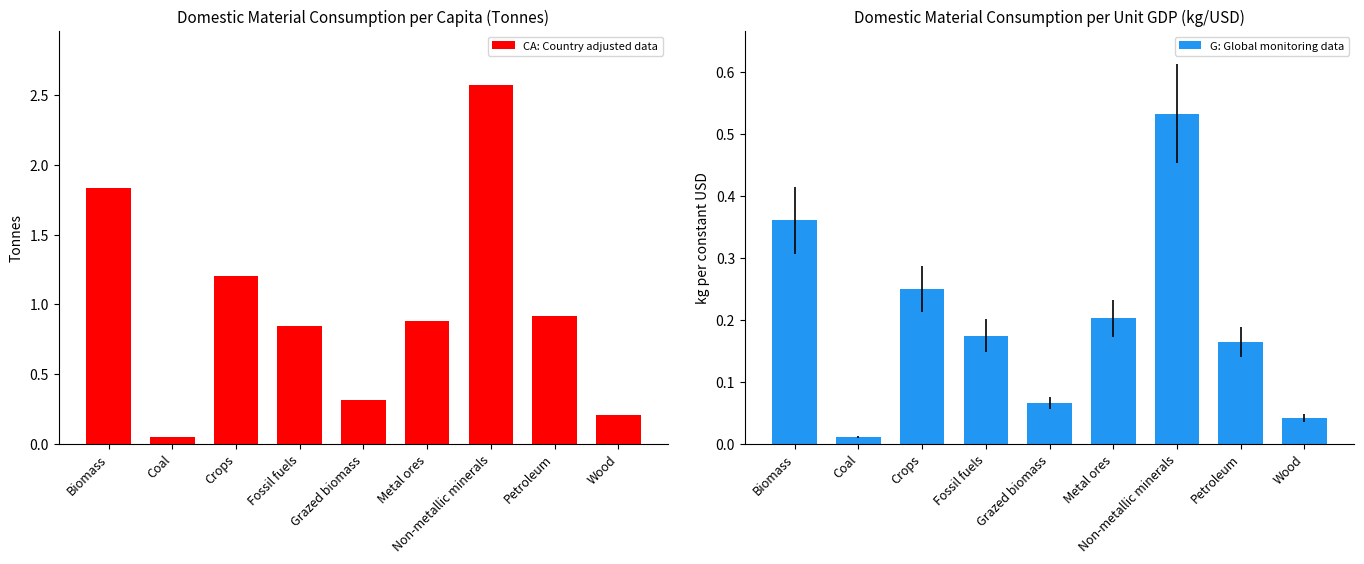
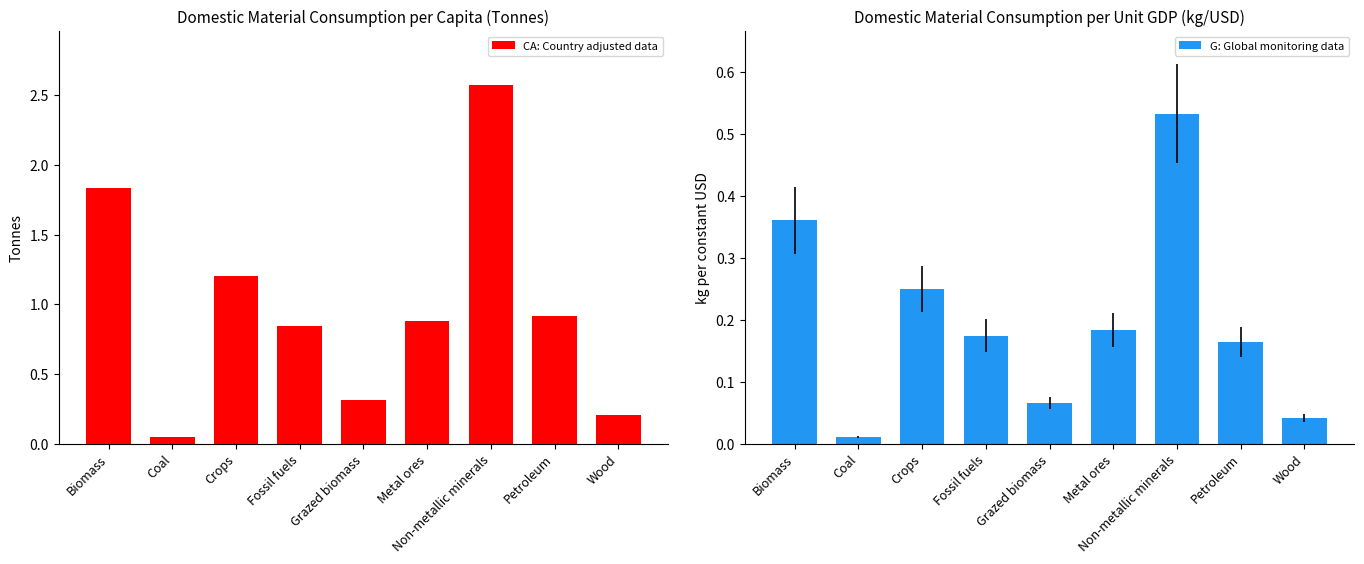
Domestic Material Consumption per Unit GDP (kg/USD), Metal ores: 0.20 -> 0.18
